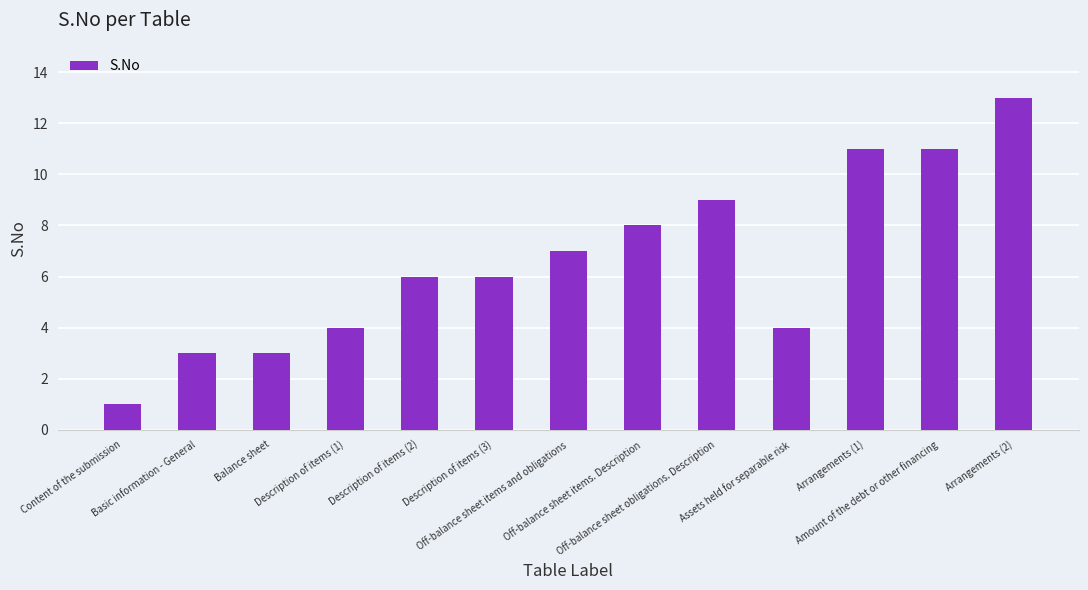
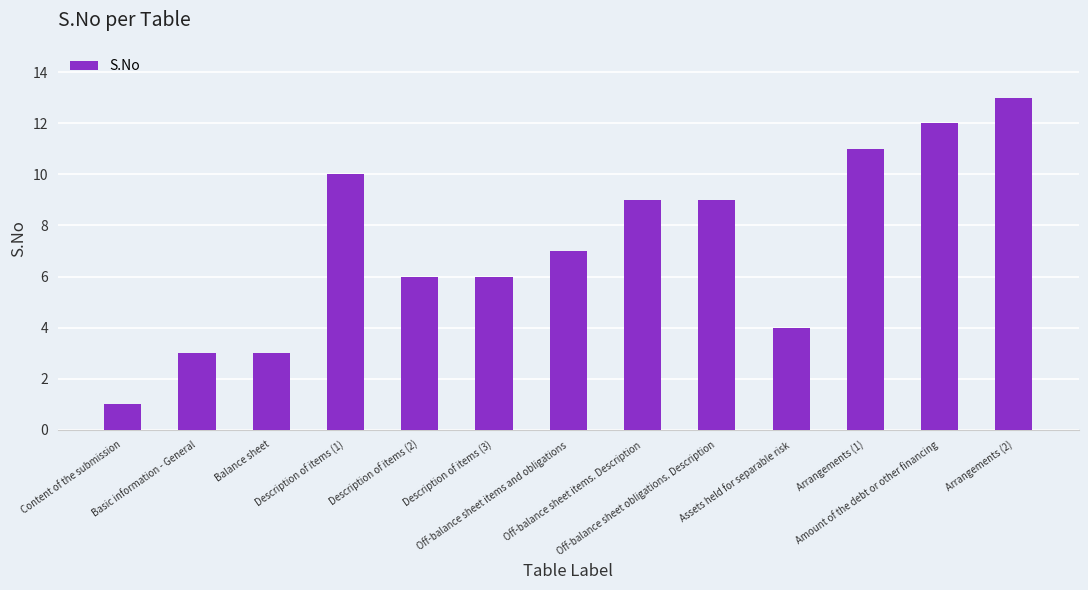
Description of items (1): 4 -> 10
Off-balance sheet items. Description: 8 -> 9
Amount of the debt or other financing: 11 -> 12
